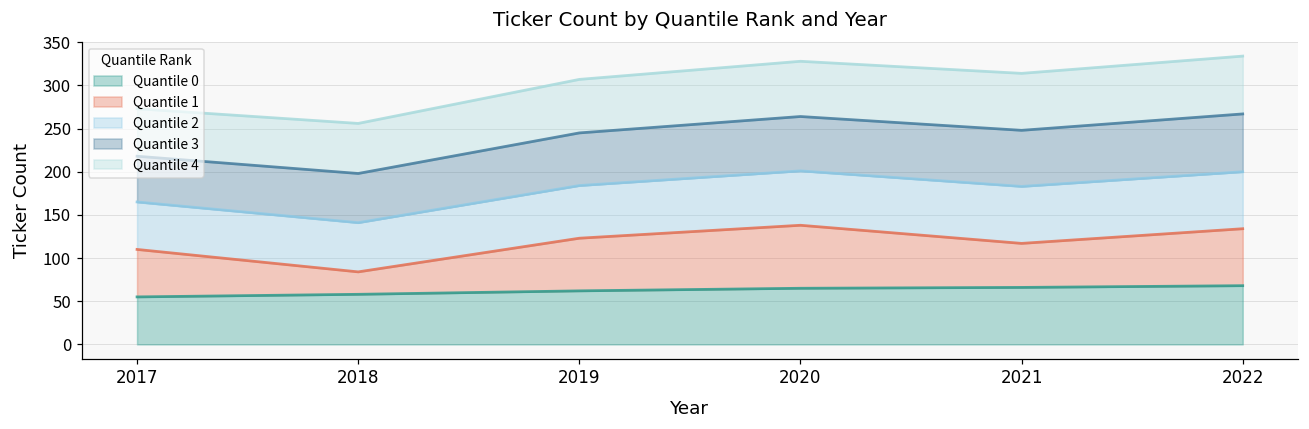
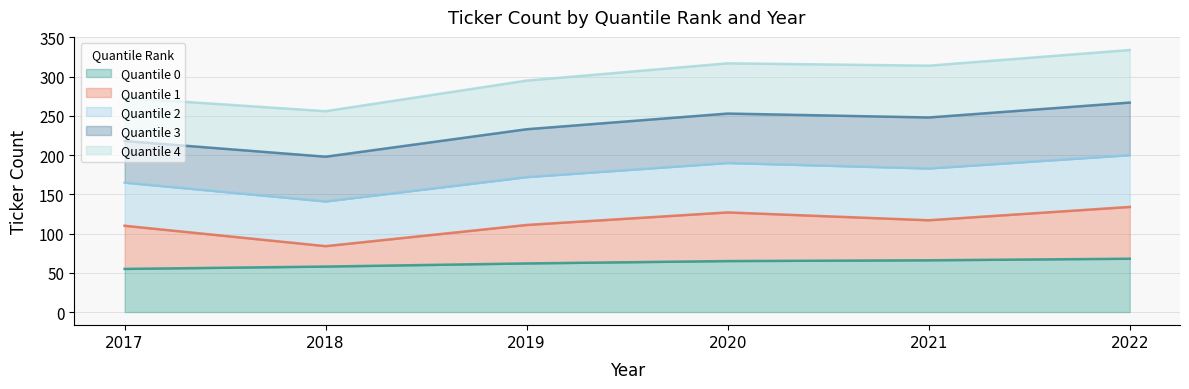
Quantile 1, 2019: 60 -> 50
Quantile 1, 2020: 70 -> 60
